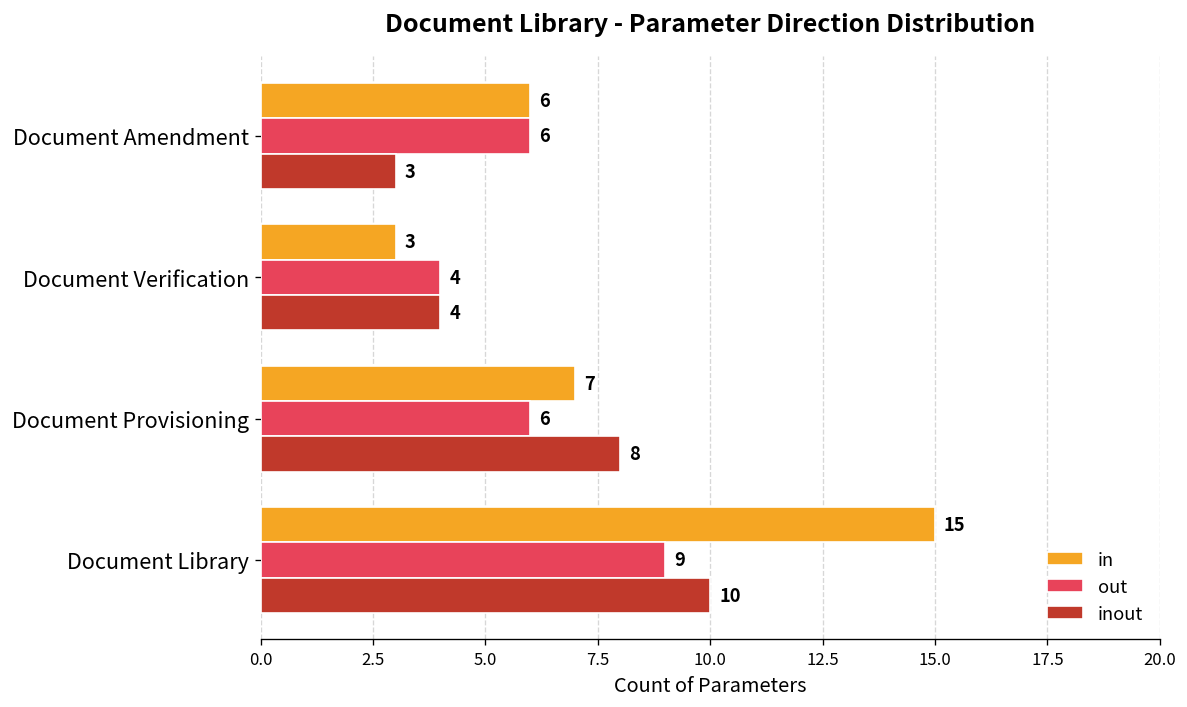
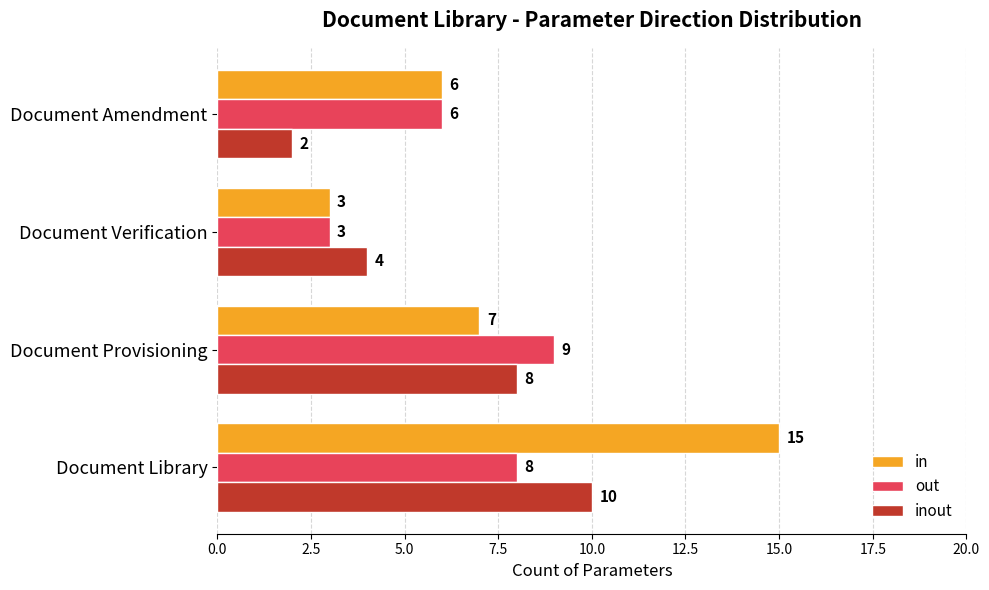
inout, Document Amendment: 3 -> 2
out, Document Verification: 4 -> 3
out, Document Provisioning: 6 -> 9
out, Document Library: 9 -> 8
